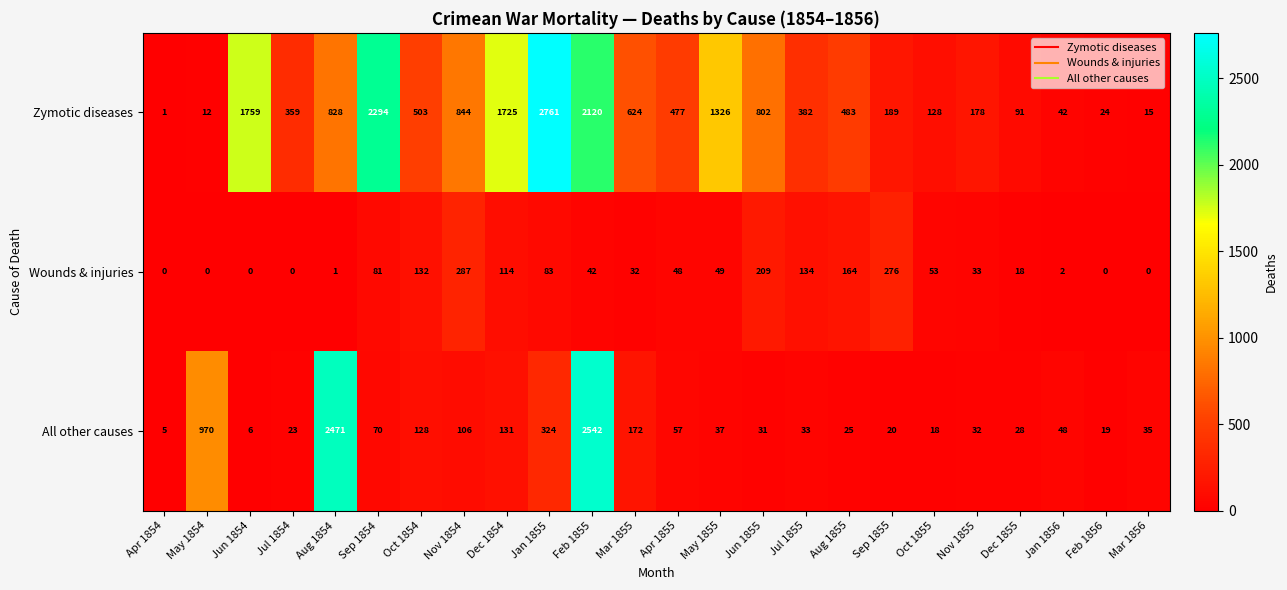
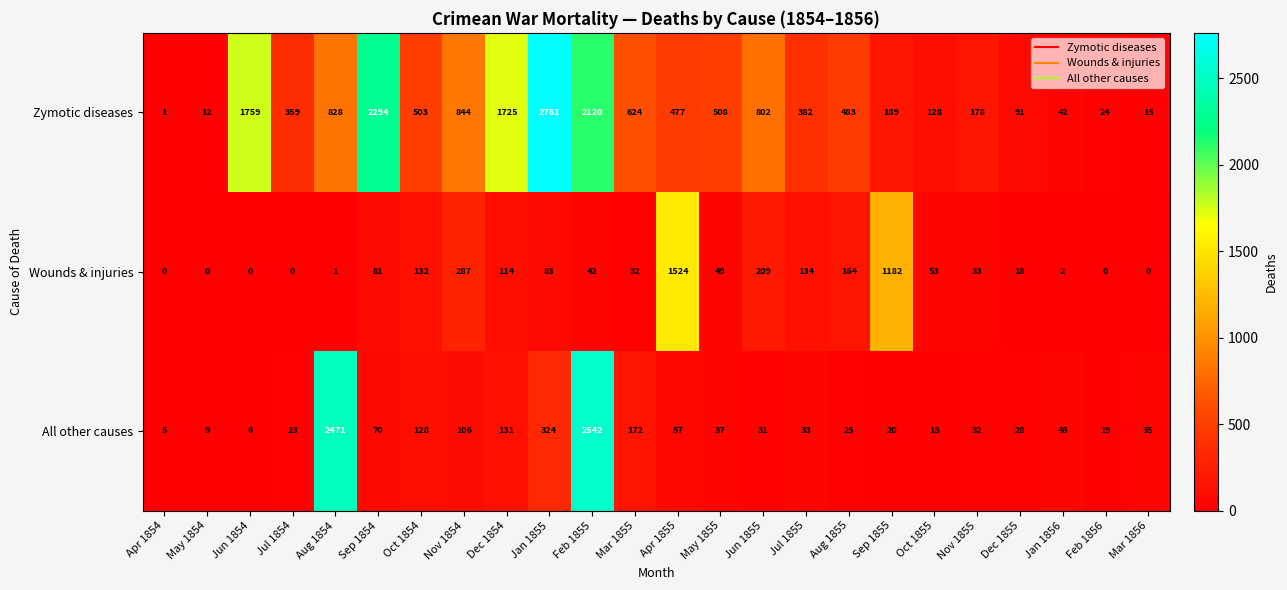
Zymotic diseases, May 1855: 1326 -> 508
Wounds & injuries, Apr 1855: 48 -> 1524
Wounds & injuries, Sep 1855: 276 -> 1182
All other causes, May 1854: 970 -> 9
